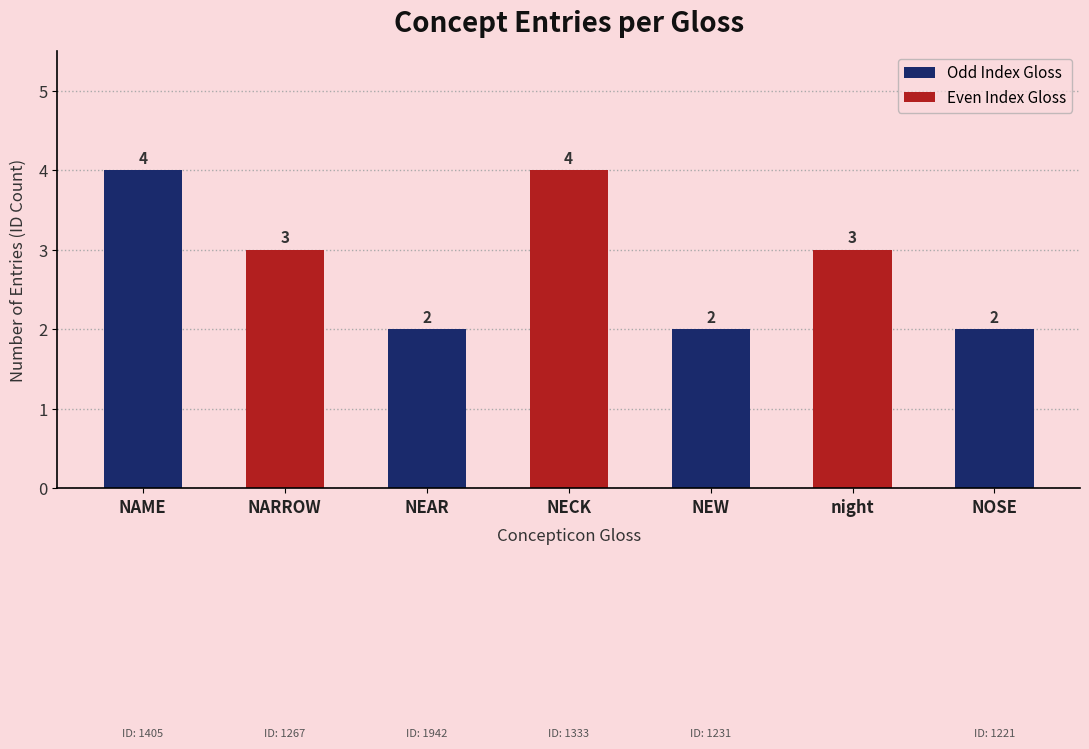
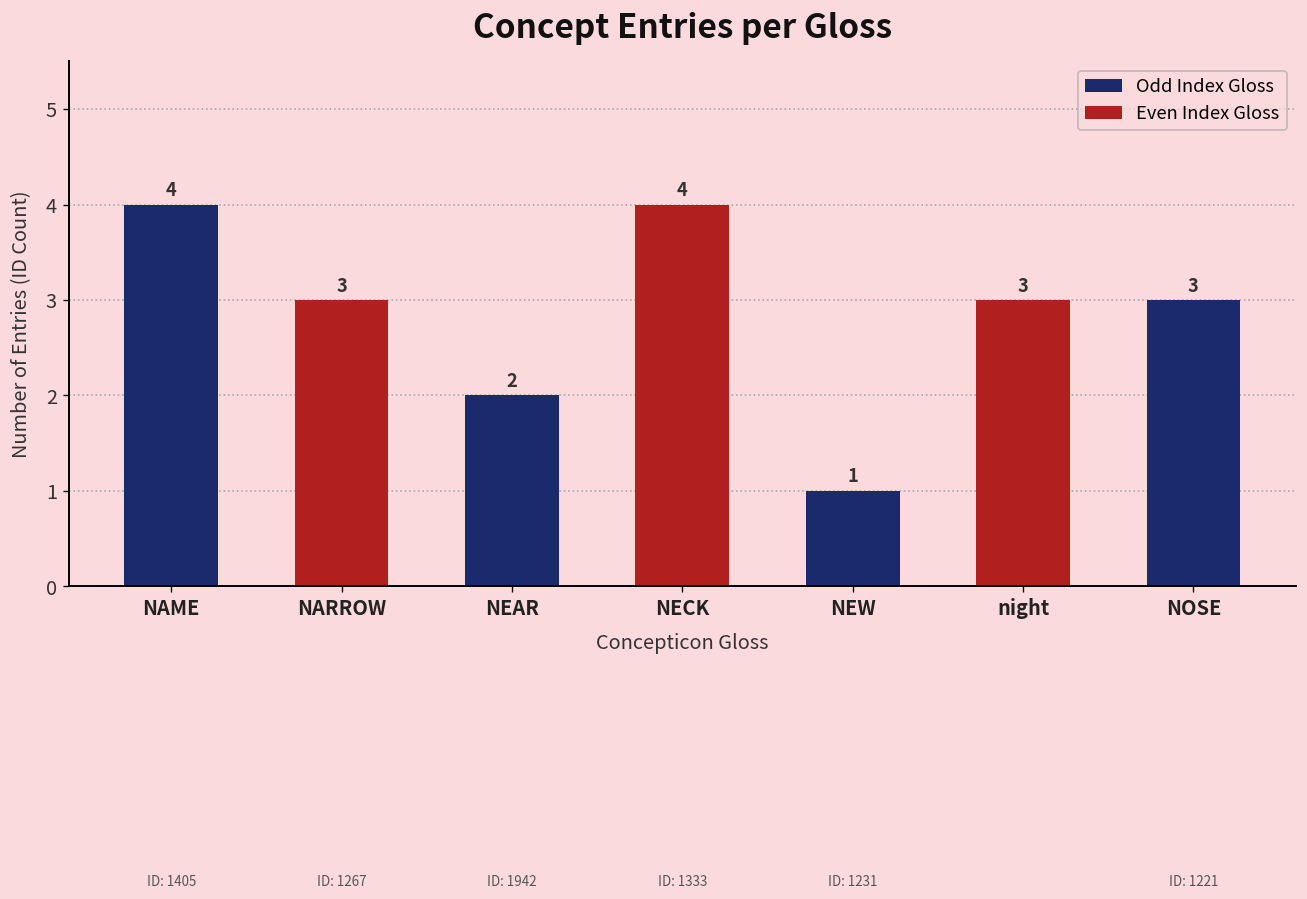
NEW: 2 -> 1
NOSE: 2 -> 3
